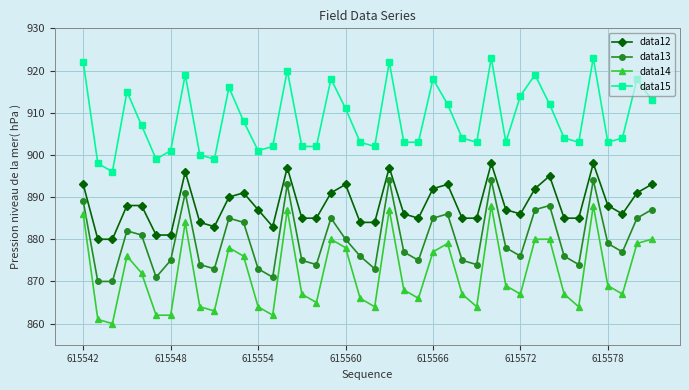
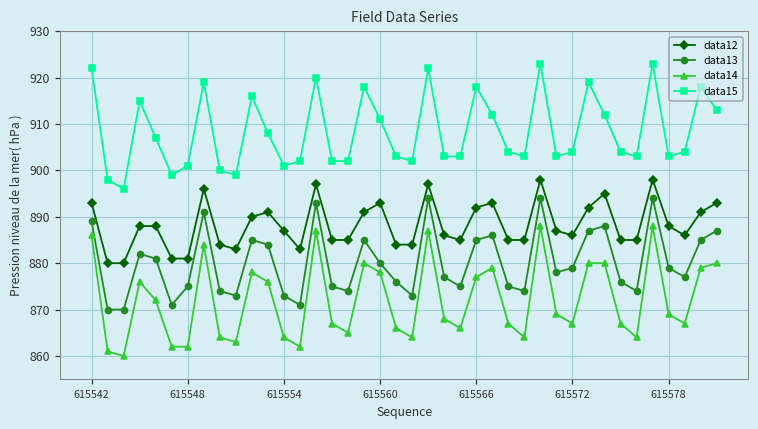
data13, 615572: 876 -> 879
data15, 615572: 914 -> 904
